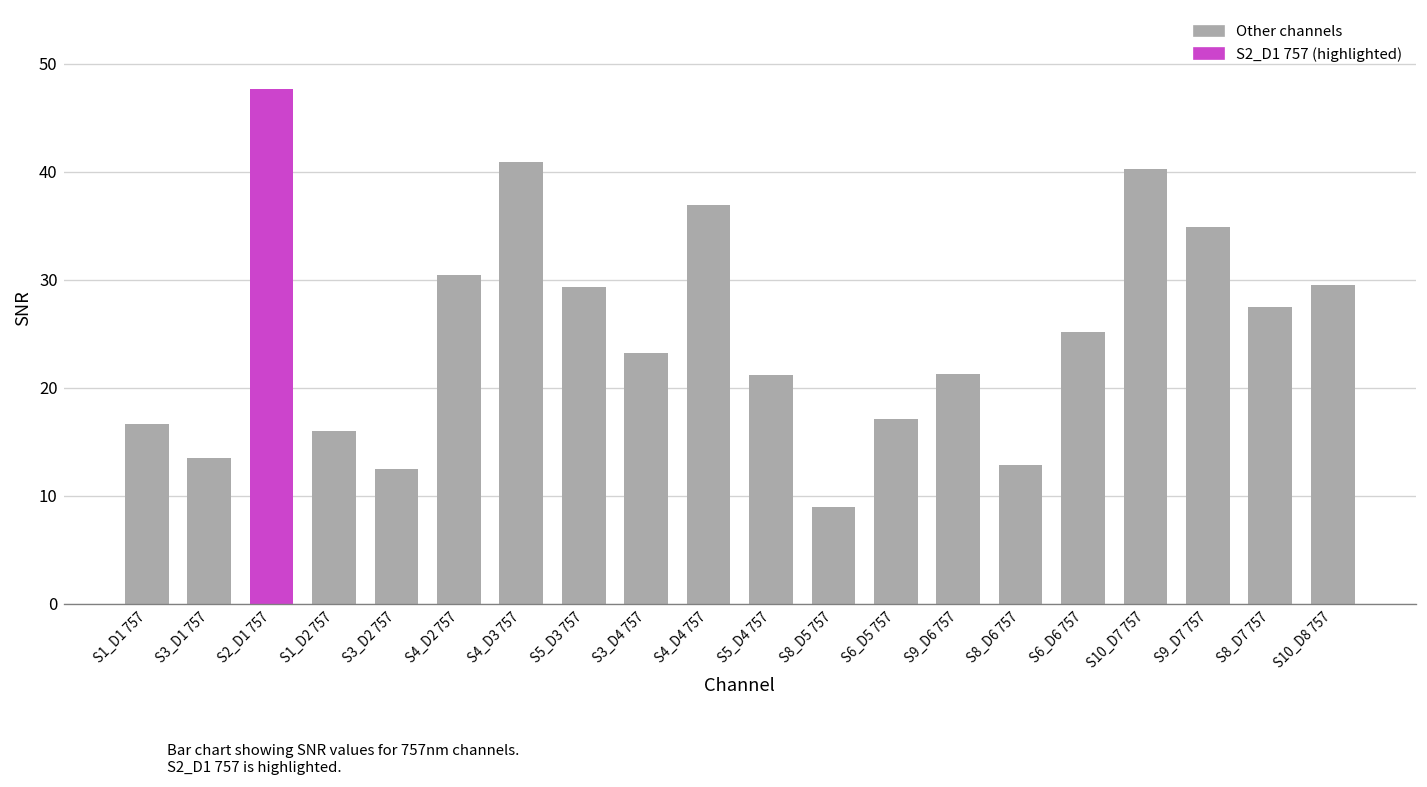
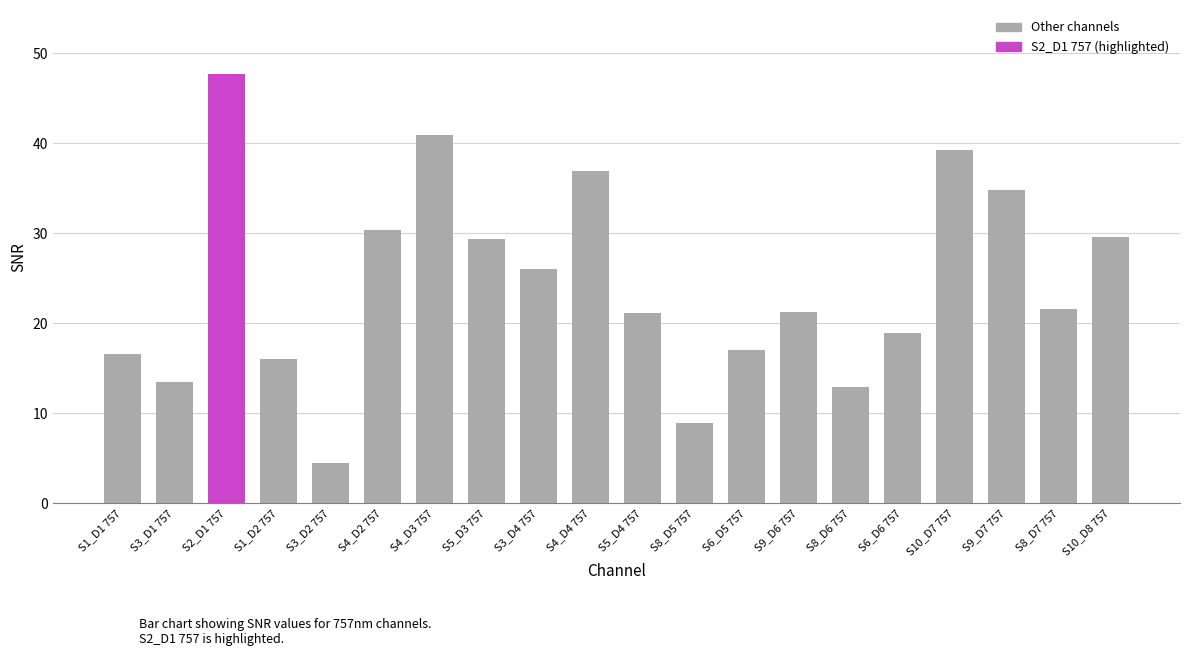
S3_D2 757: 12 -> 4
S3_D4 757: 23 -> 26
S6_D6 757: 25 -> 19
S10_D7 757: 40 -> 39
S8_D7 757: 27 -> 22
